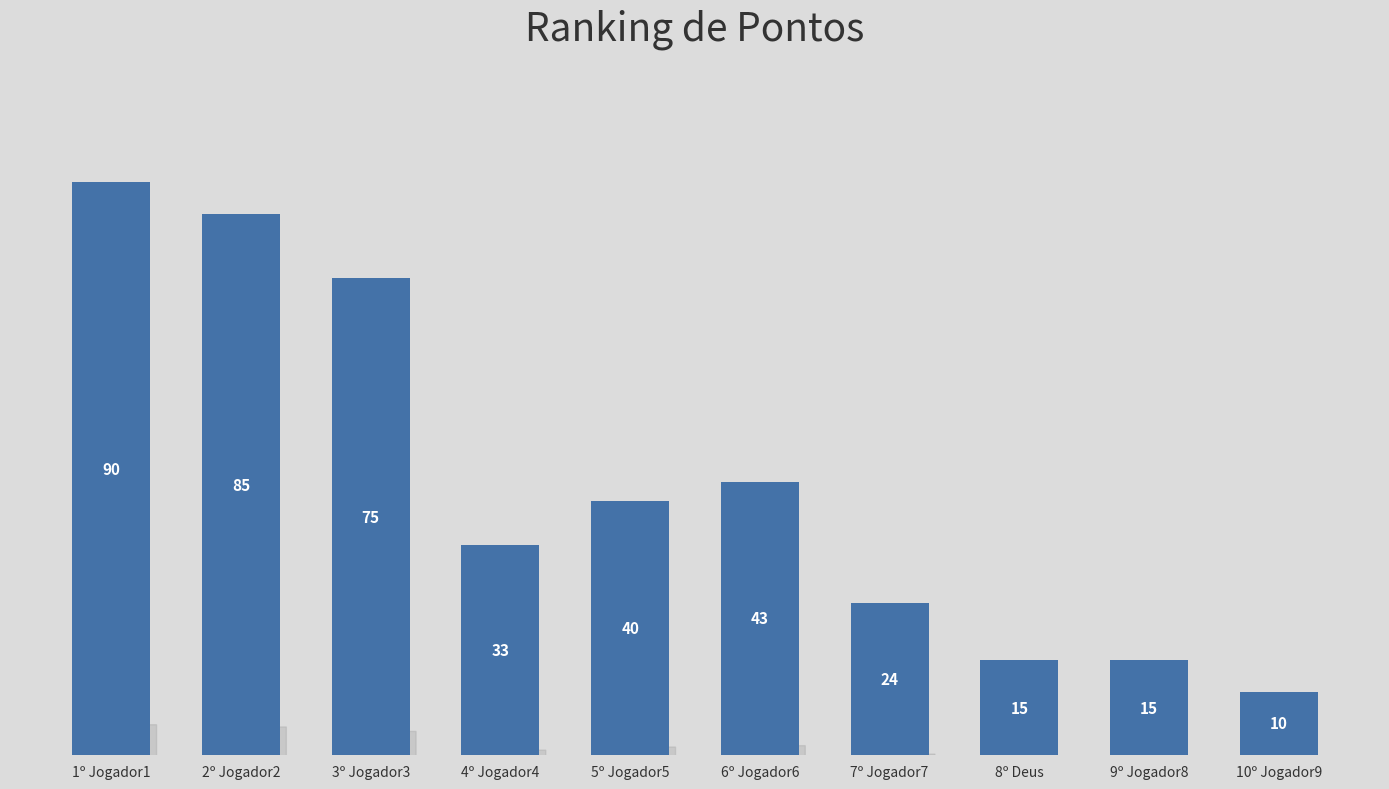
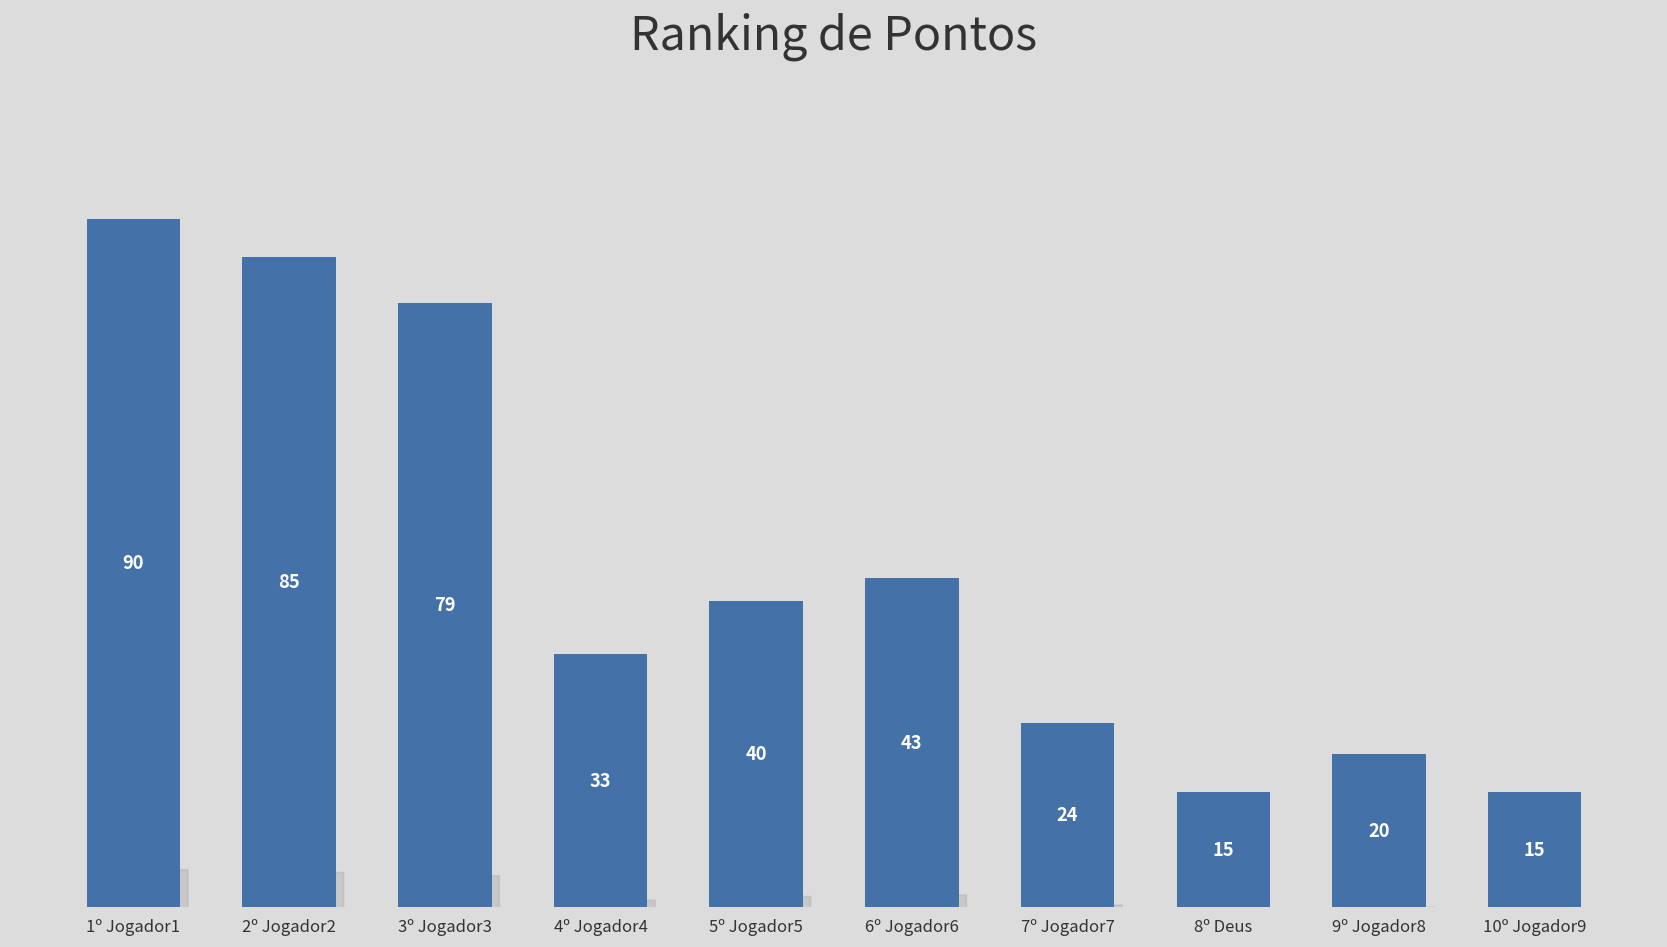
3º Jogador3: 75 -> 79
9º Jogador8: 15 -> 20
10º Jogador9: 10 -> 15
